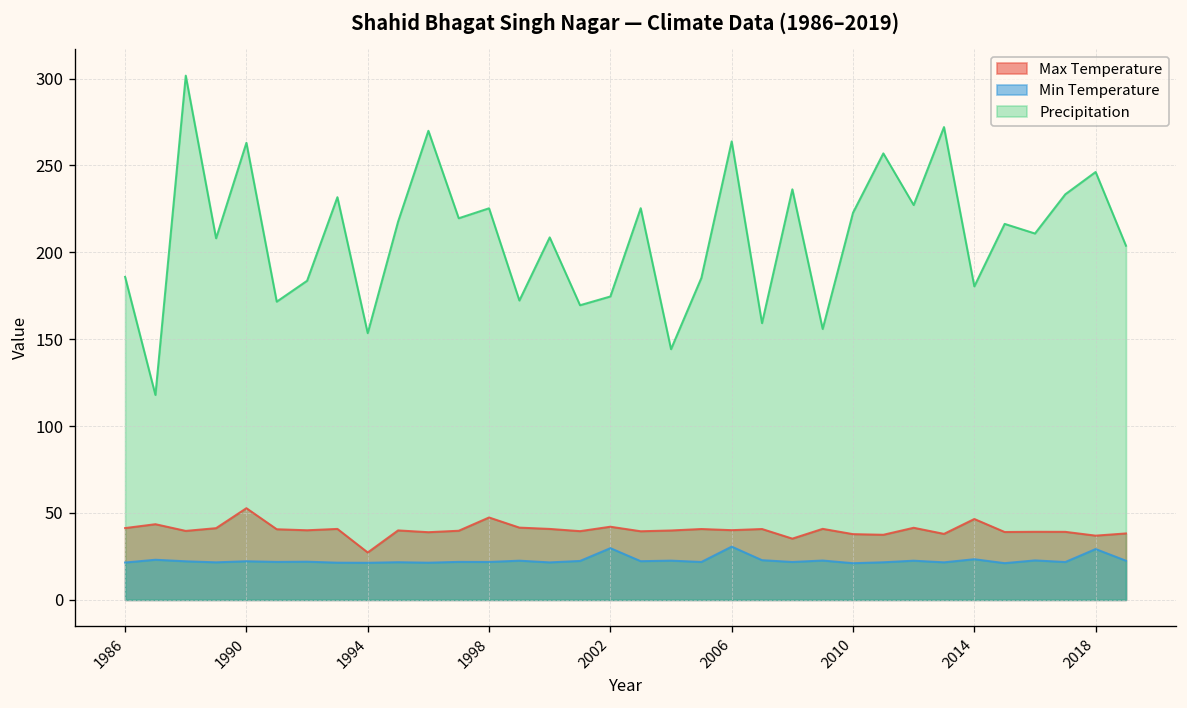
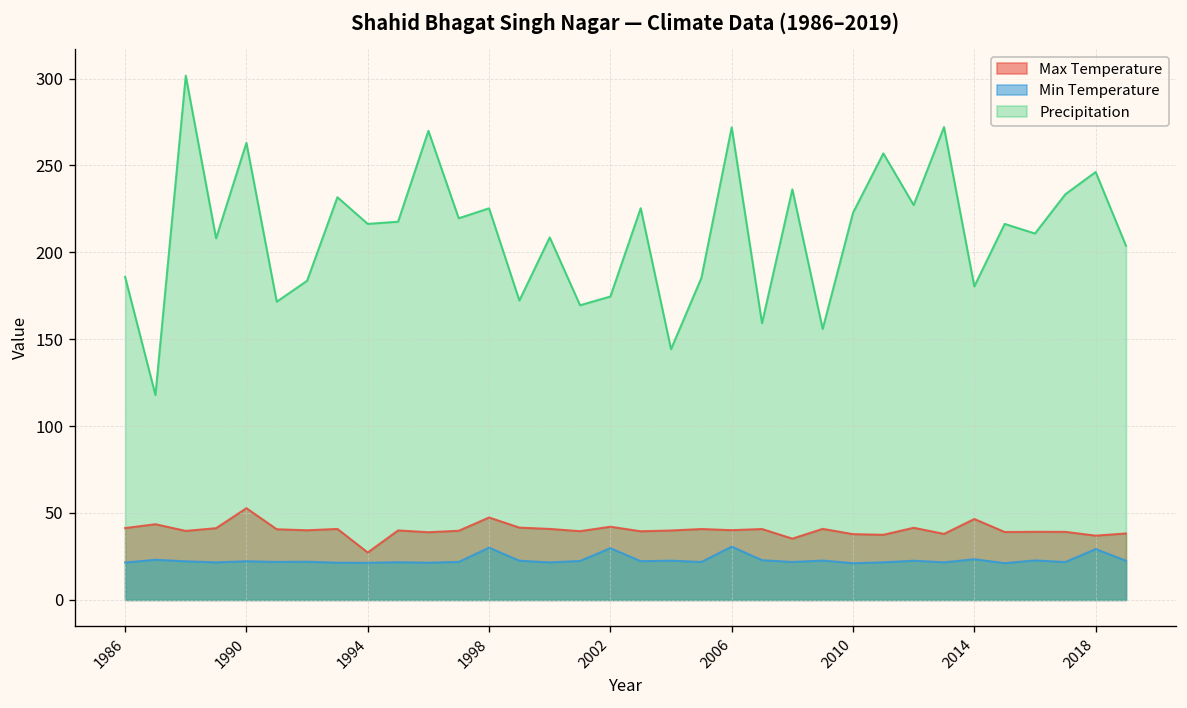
Precipitation, 1994: 154 -> 216
Min Temperature, 1998: 22 -> 30
Precipitation, 2006: 264 -> 272
